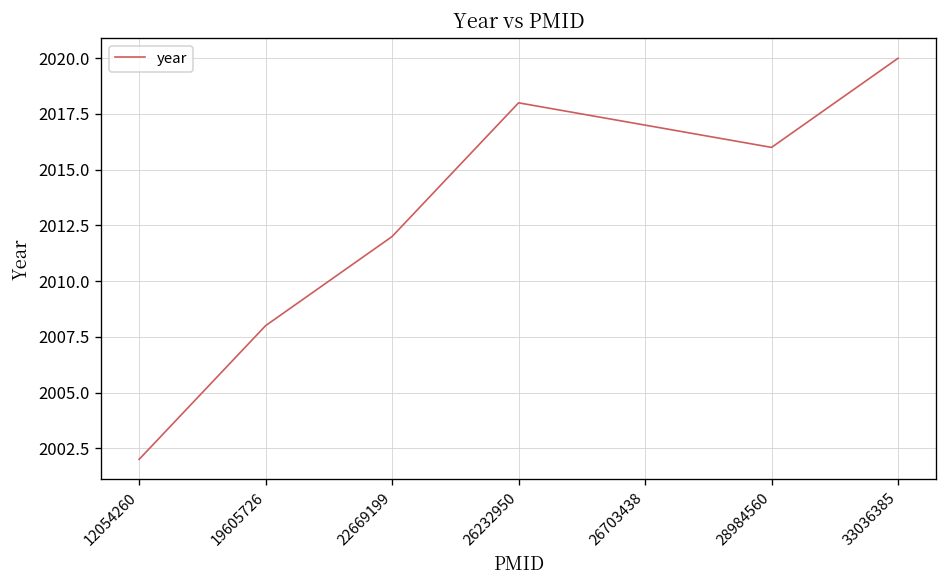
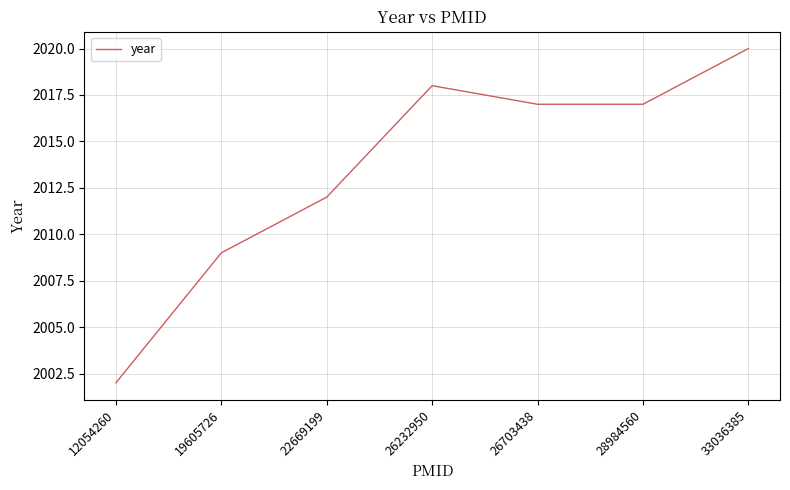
19605726: 2008 -> 2009
28984560: 2016 -> 2017
